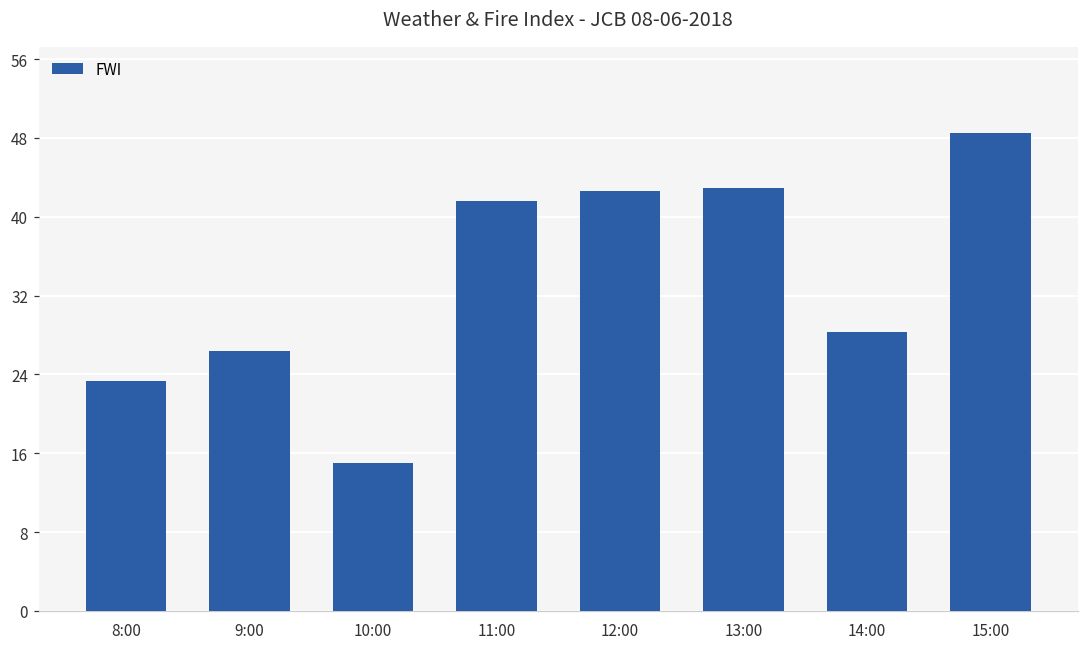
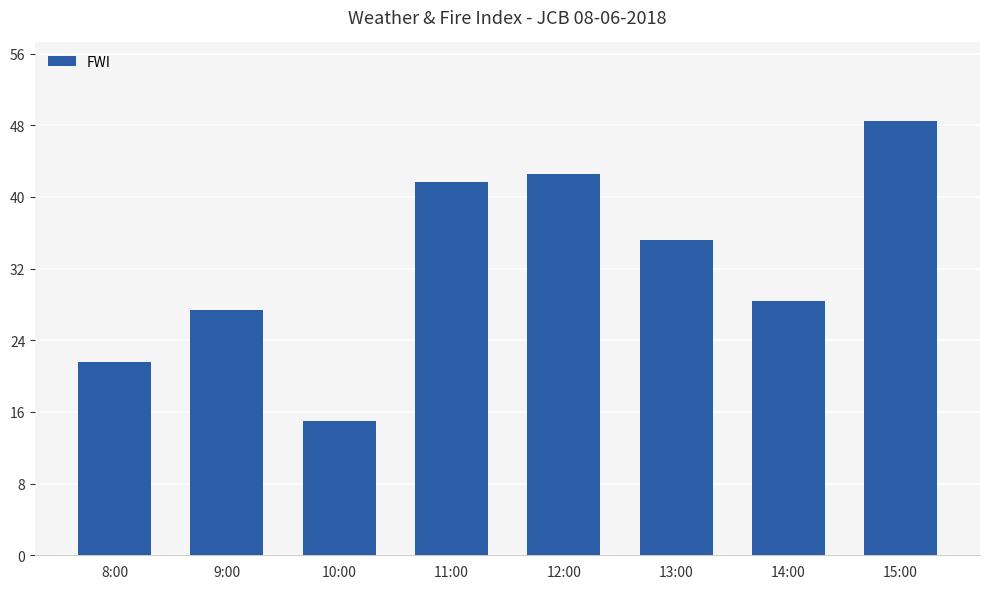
8:00: 23 -> 22
9:00: 26 -> 27
13:00: 43 -> 35
